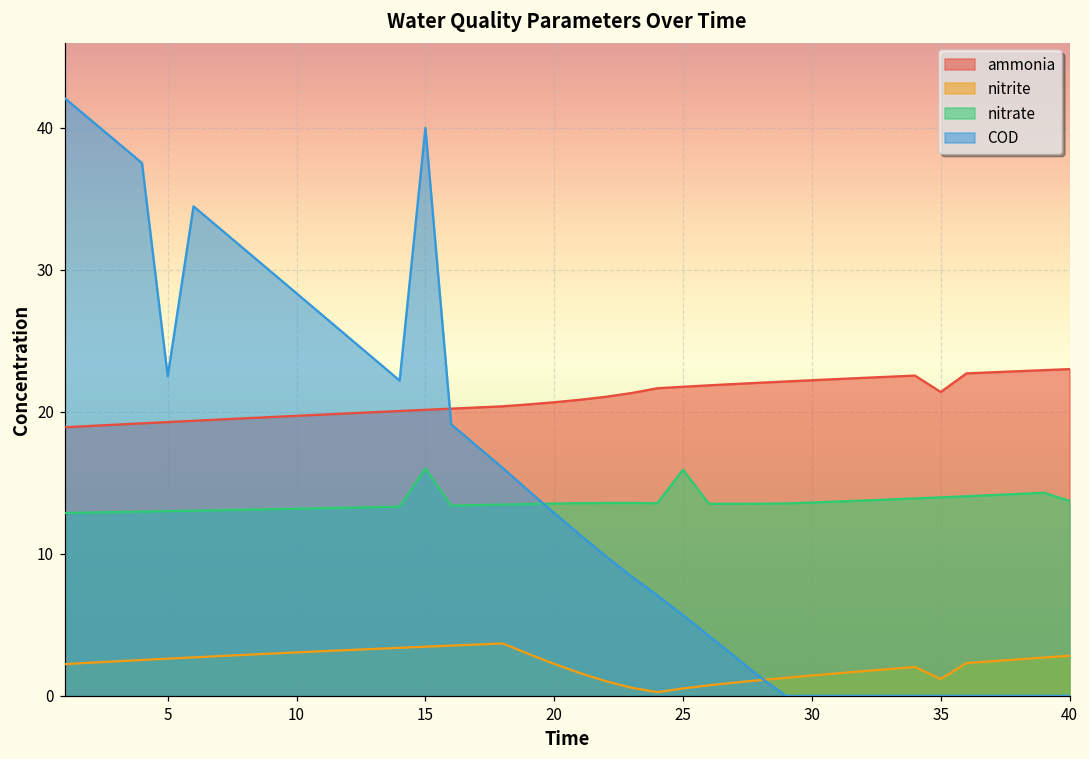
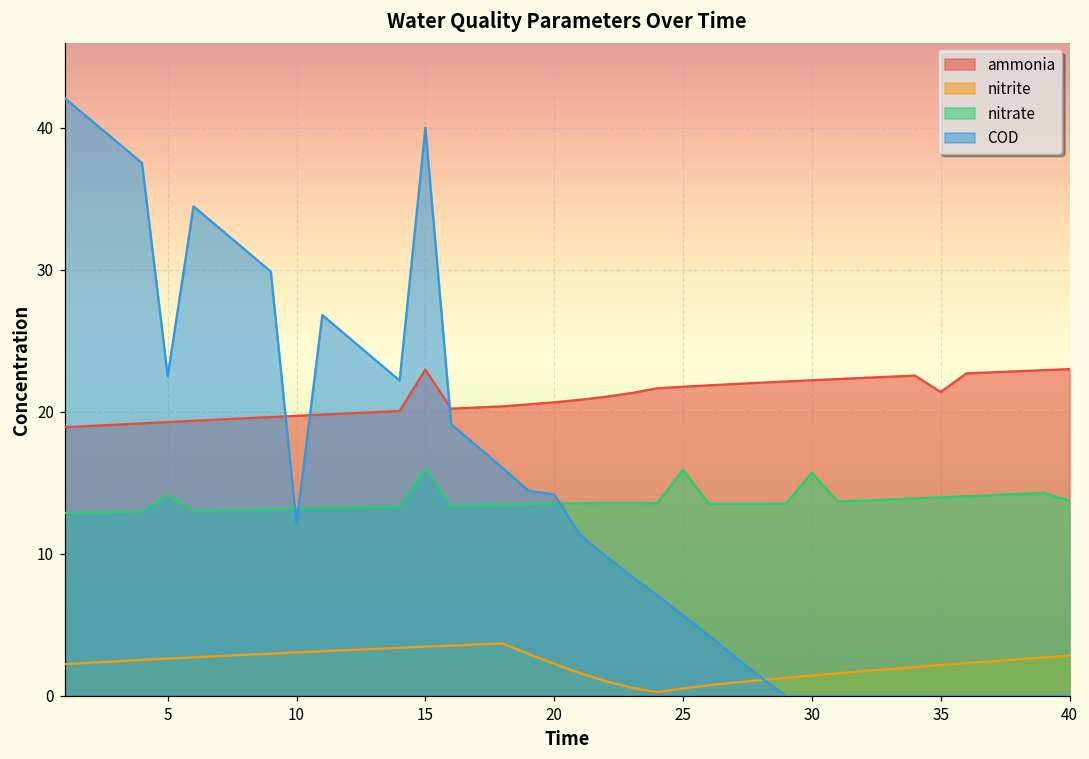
nitrate, 5: 13.0 -> 14.1
COD, 10: 28.4 -> 12.1
ammonia, 15: 20.2 -> 23.0
COD, 20: 12.9 -> 14.2
nitrate, 30: 13.6 -> 15.7
nitrite, 35: 1.2 -> 2.2
